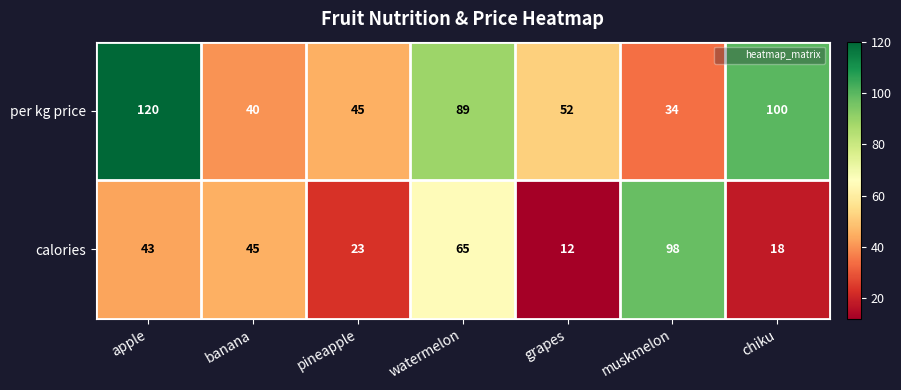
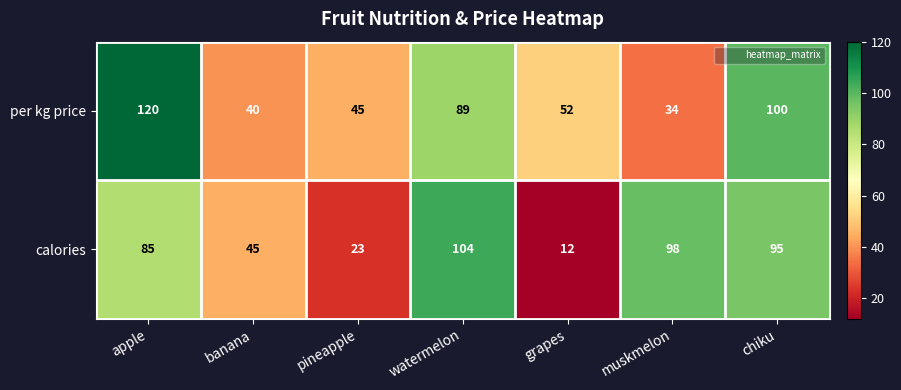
calories, apple: 43 -> 85
calories, watermelon: 65 -> 104
calories, chiku: 18 -> 95
